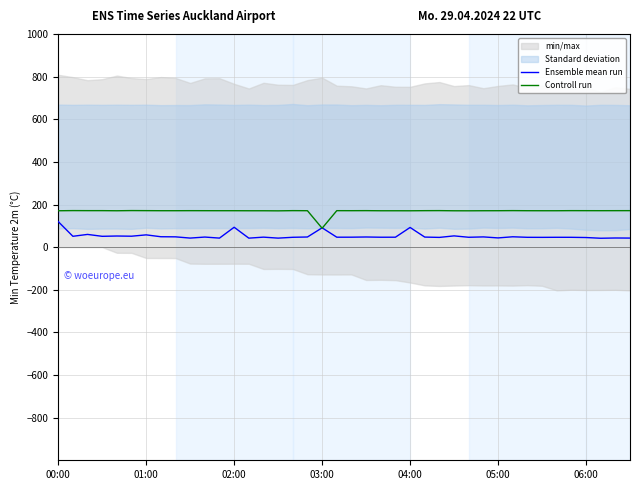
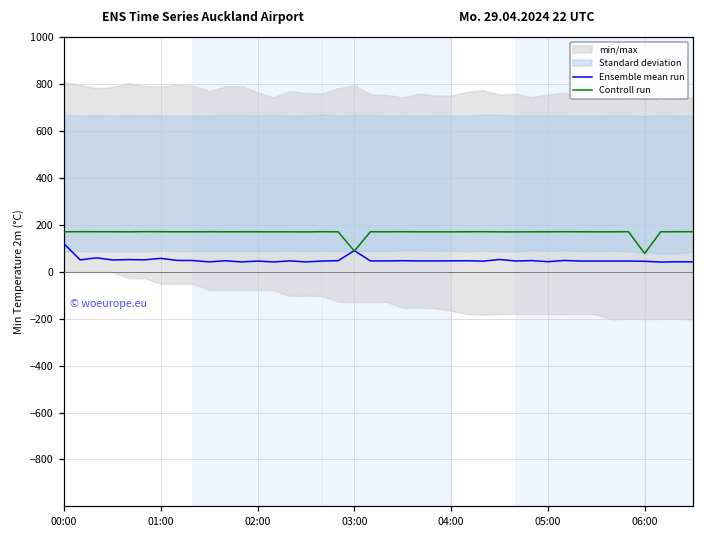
Ensemble mean run, 02:00: 90 -> 50
Ensemble mean run, 04:00: 90 -> 50
Controll run, 06:00: 170 -> 80
